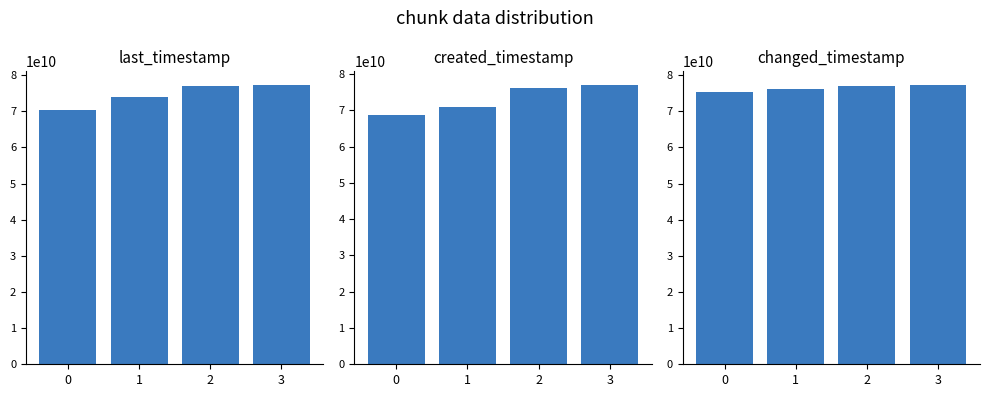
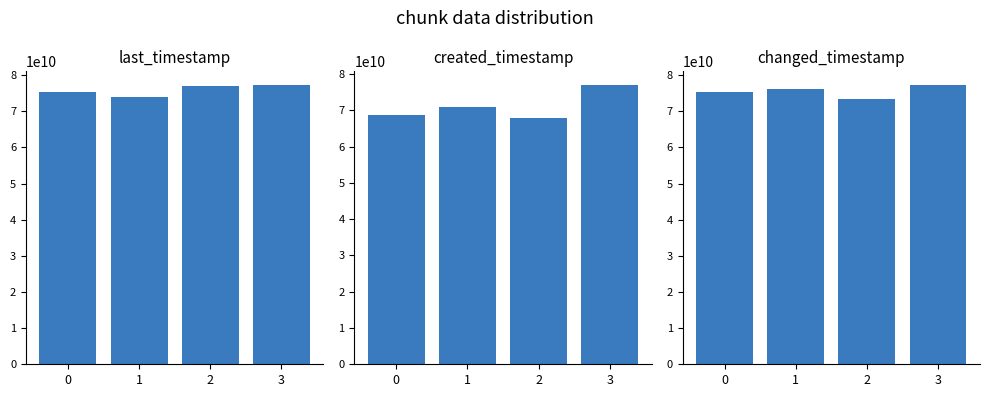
last_timestamp, 0: 70000000000 -> 75000000000
created_timestamp, 2: 76000000000 -> 68000000000
changed_timestamp, 2: 77000000000 -> 73000000000
